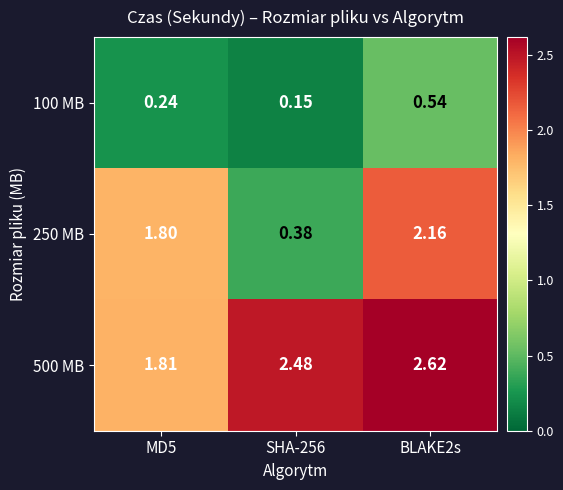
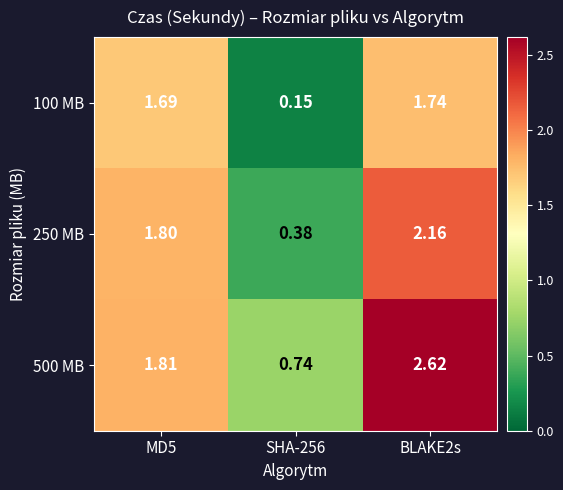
100 MB, MD5: 0.24 -> 1.69
100 MB, BLAKE2s: 0.54 -> 1.74
500 MB, SHA-256: 2.48 -> 0.74
